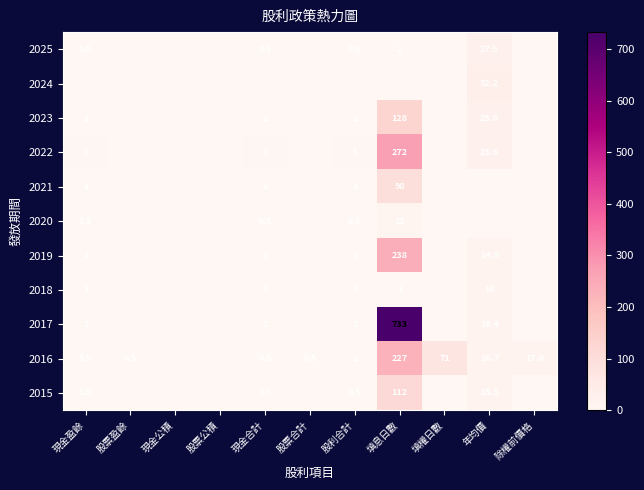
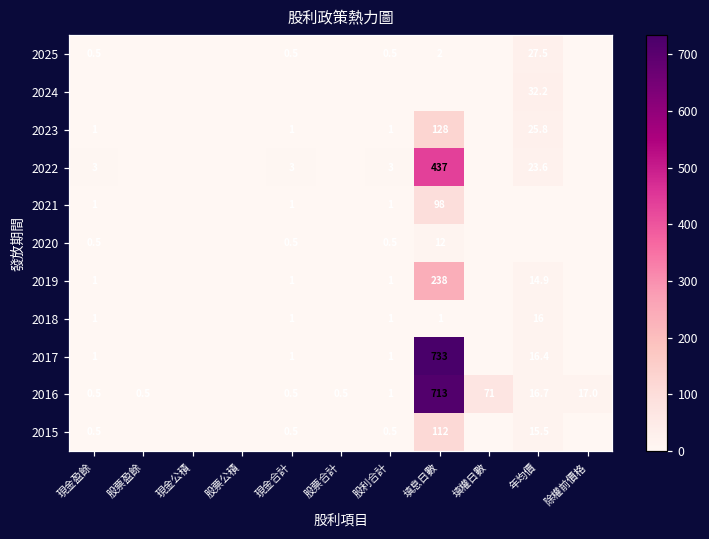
2022, 填息日數: 272 -> 437
2016, 填息日數: 227 -> 713
